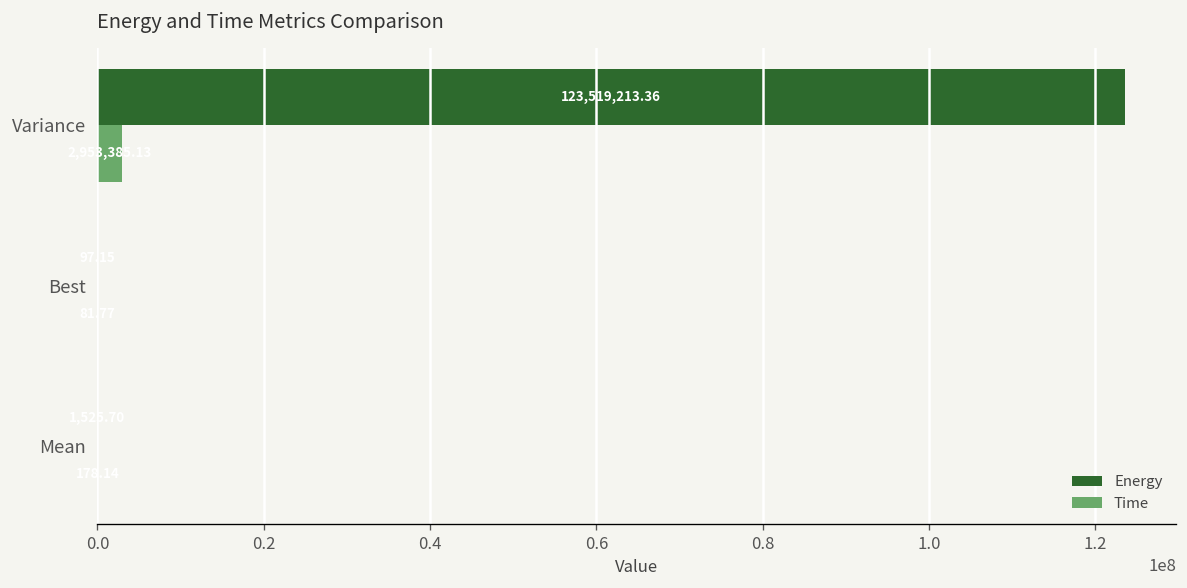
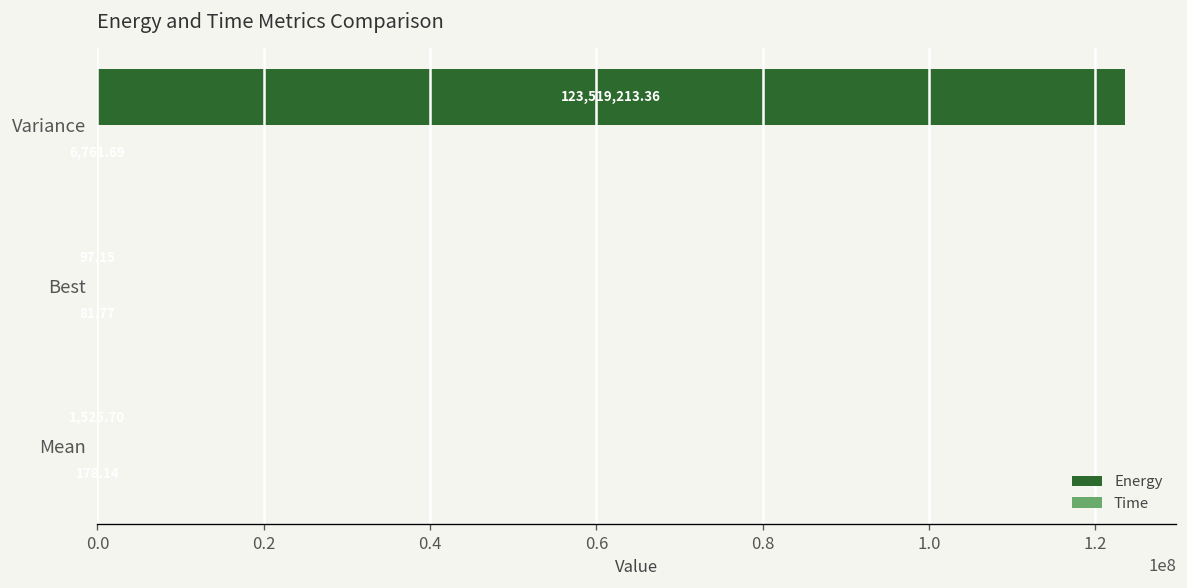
Time, Variance: 3000000 -> 0
